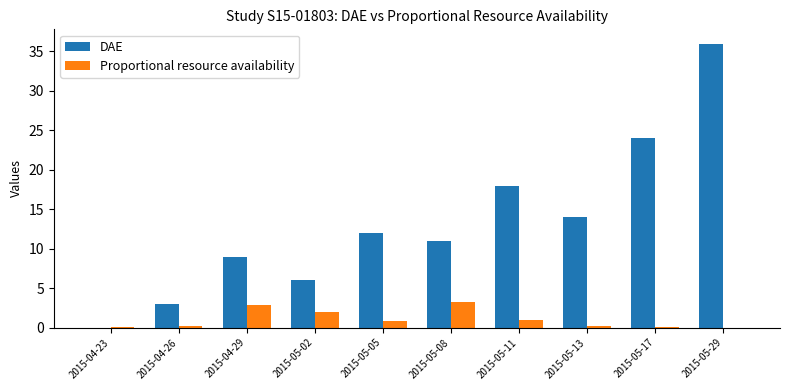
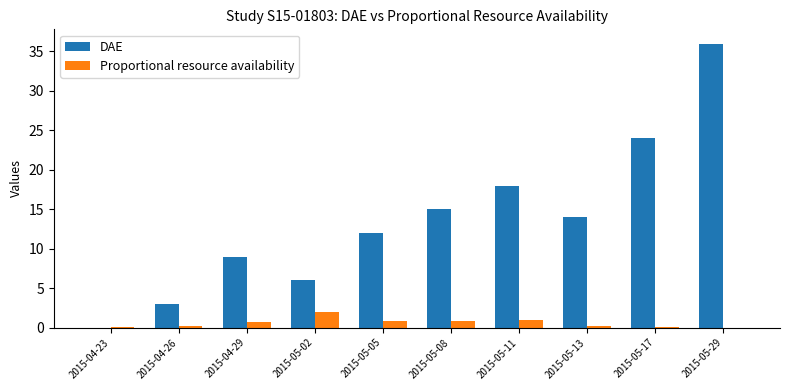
Proportional resource availability, 2015-04-29: 3 -> 1
DAE, 2015-05-08: 11 -> 15
Proportional resource availability, 2015-05-08: 3 -> 1
